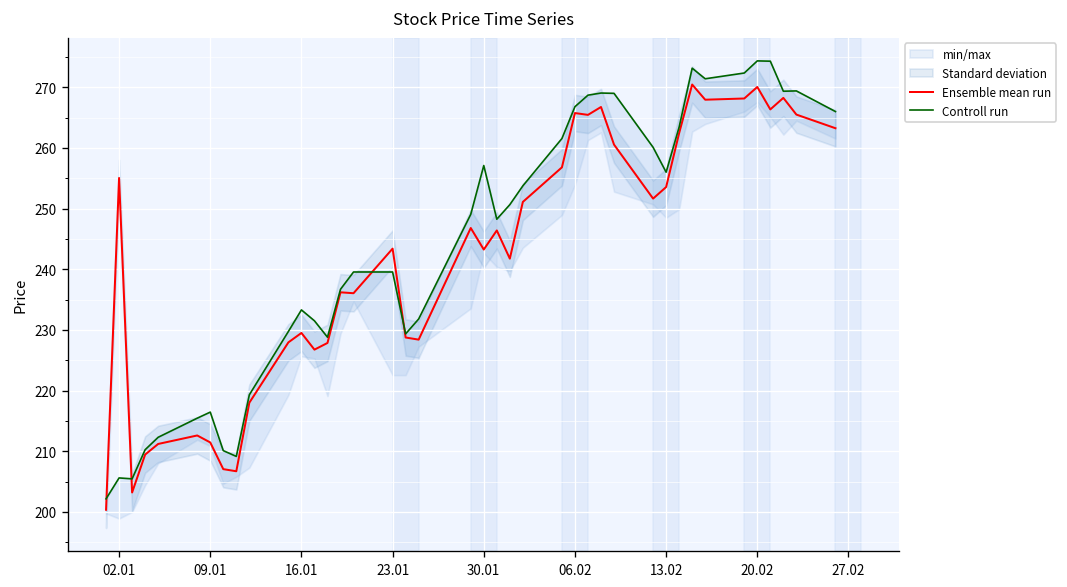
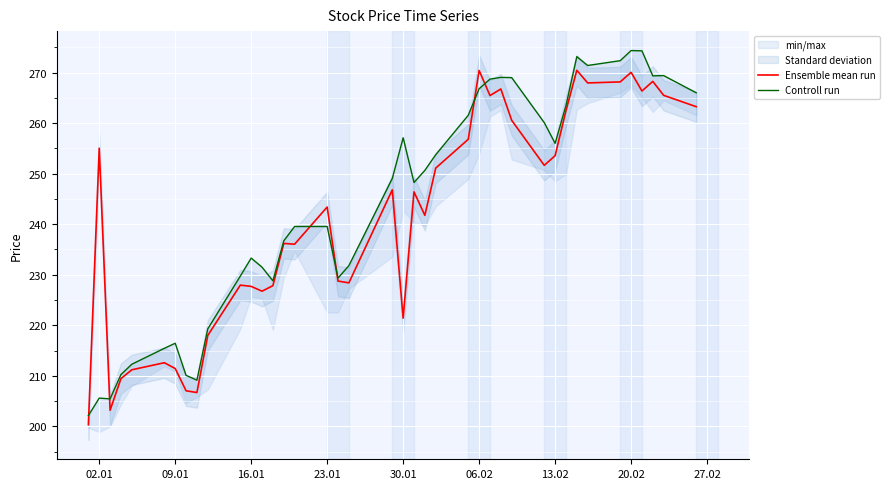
Ensemble mean run, 16.01: 230 -> 228
Ensemble mean run, 30.01: 243 -> 221
Ensemble mean run, 06.02: 266 -> 270
